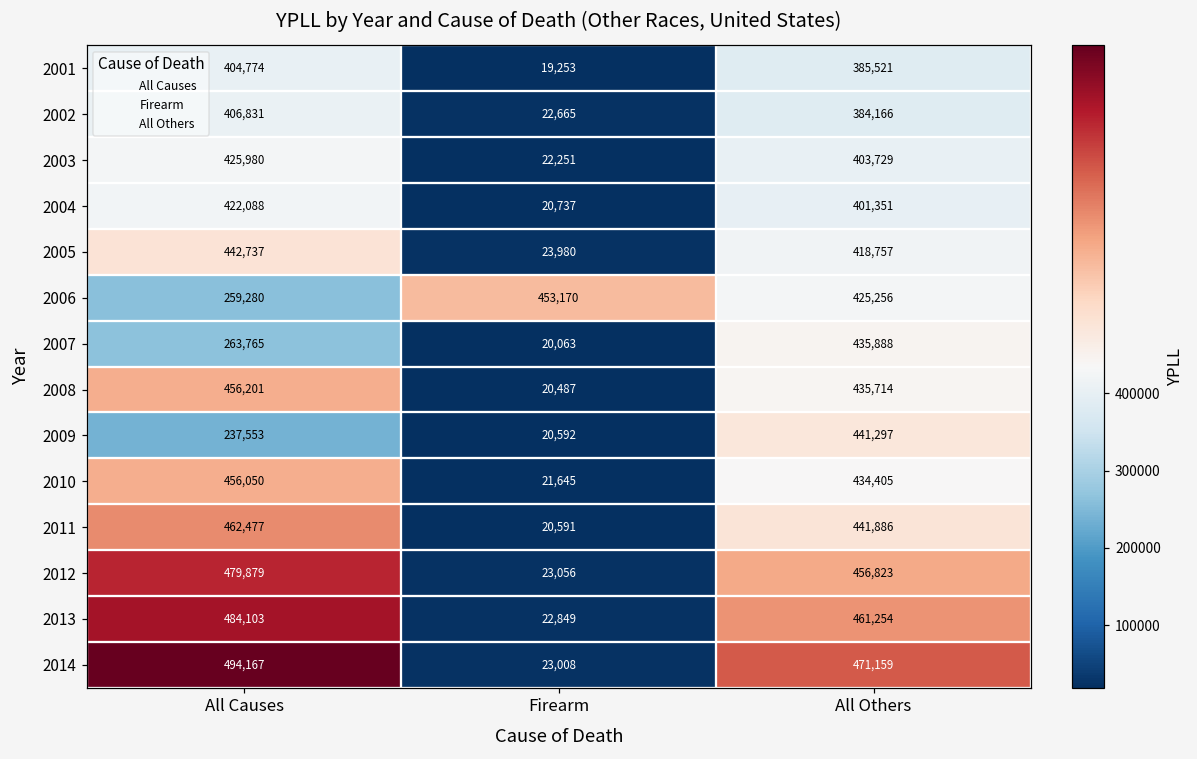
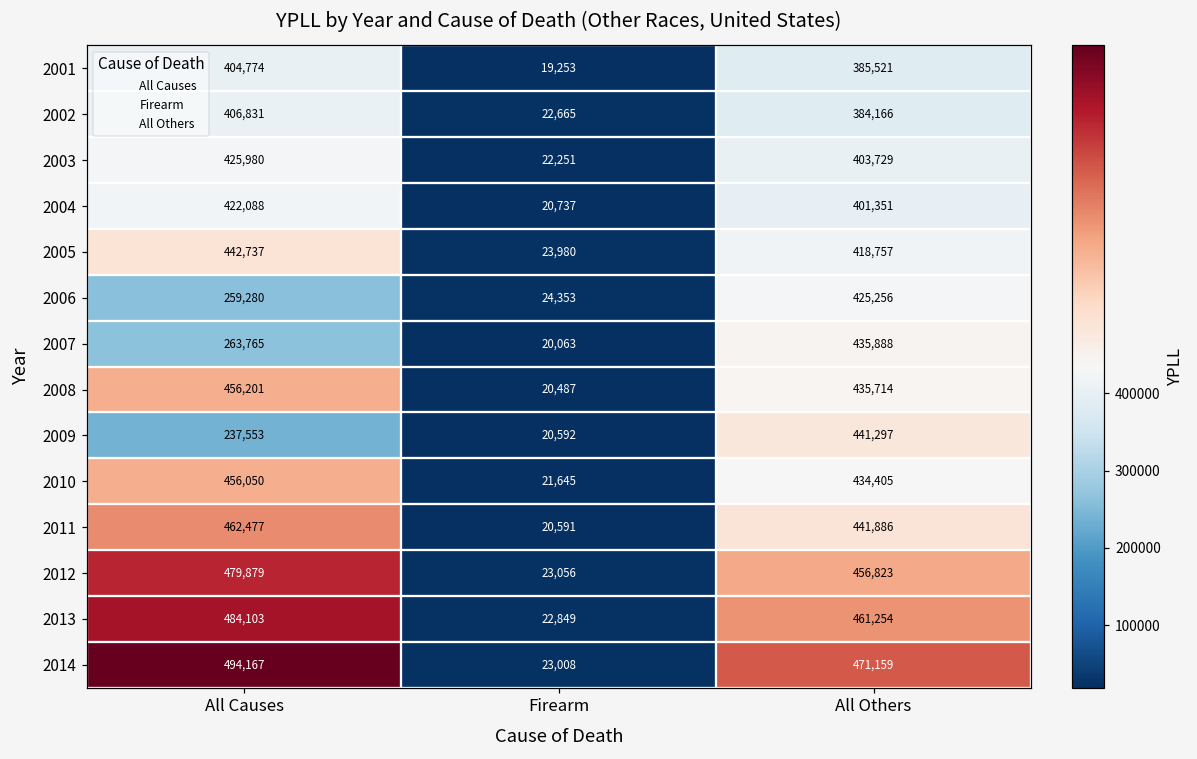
2006, Firearm: 453,170 -> 24,353
